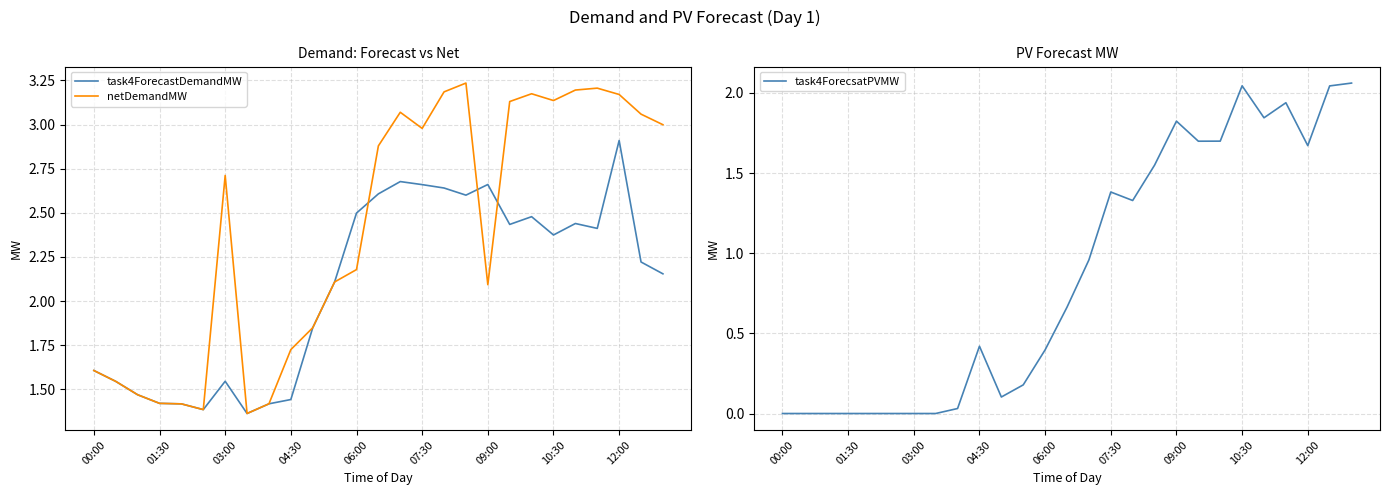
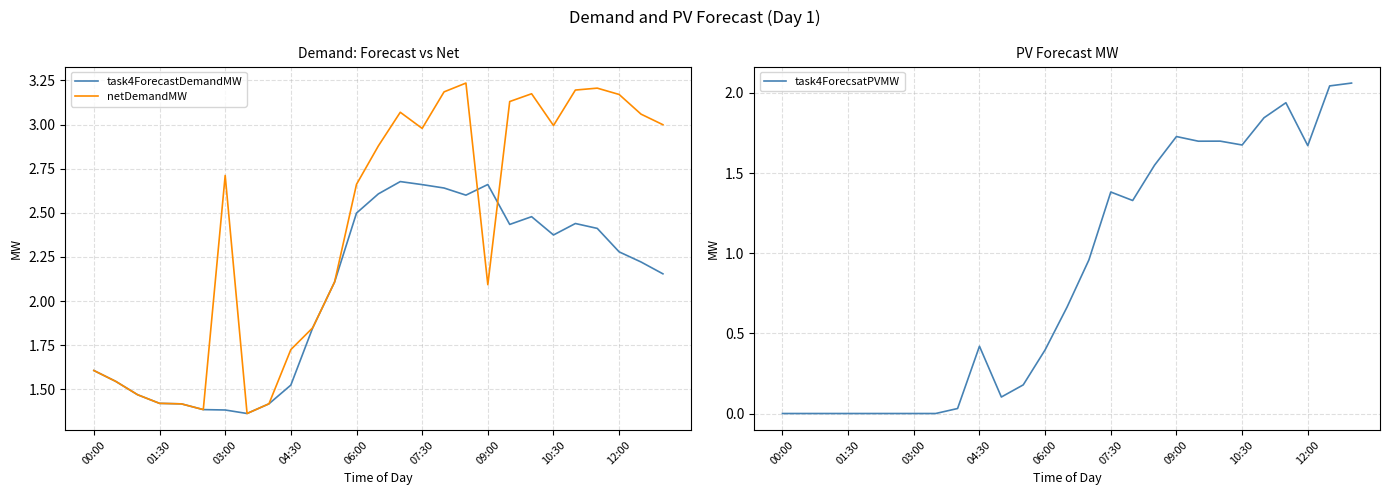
Demand: Forecast vs Net, task4ForecastDemandMW, 03:00: 1.55 -> 1.38
Demand: Forecast vs Net, task4ForecastDemandMW, 04:30: 1.44 -> 1.52
Demand: Forecast vs Net, netDemandMW, 06:00: 2.18 -> 2.66
Demand: Forecast vs Net, netDemandMW, 10:30: 3.14 -> 2.99
Demand: Forecast vs Net, task4ForecastDemandMW, 12:00: 2.91 -> 2.28
PV Forecast MW, 09:00: 1.82 -> 1.73
PV Forecast MW, 10:30: 2.04 -> 1.68
